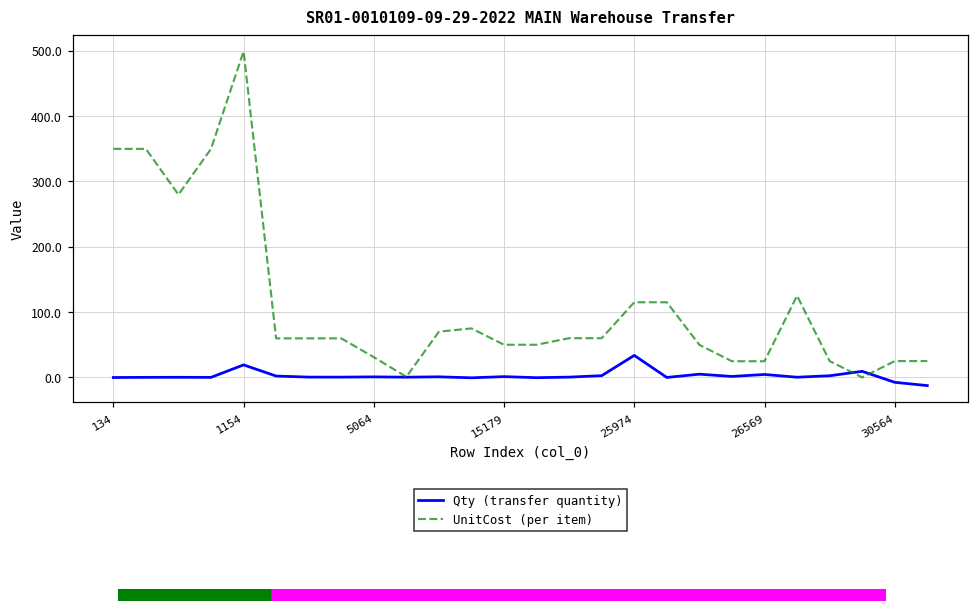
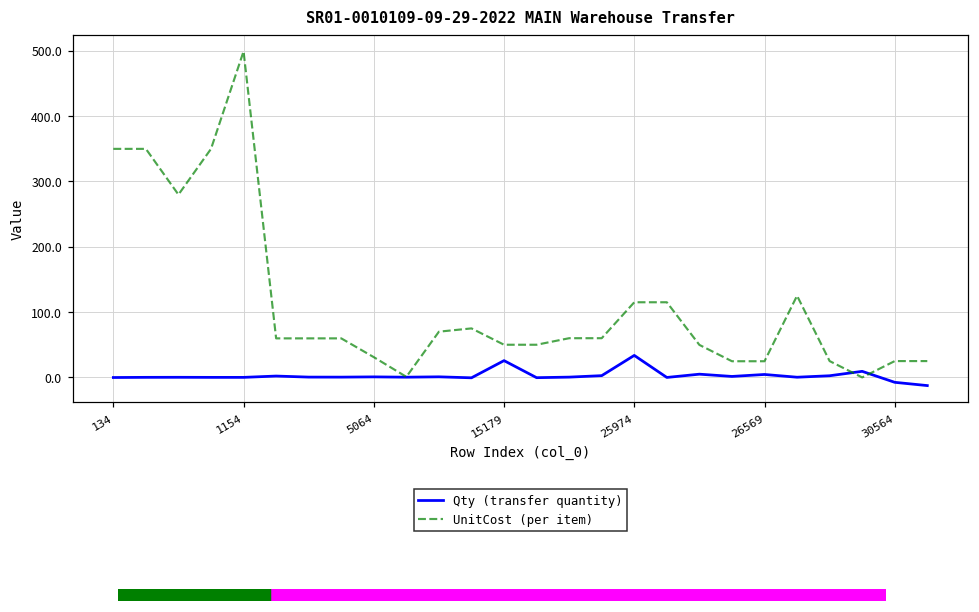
Qty (transfer quantity), 1154: 20 -> 0
Qty (transfer quantity), 15179: 0 -> 30
